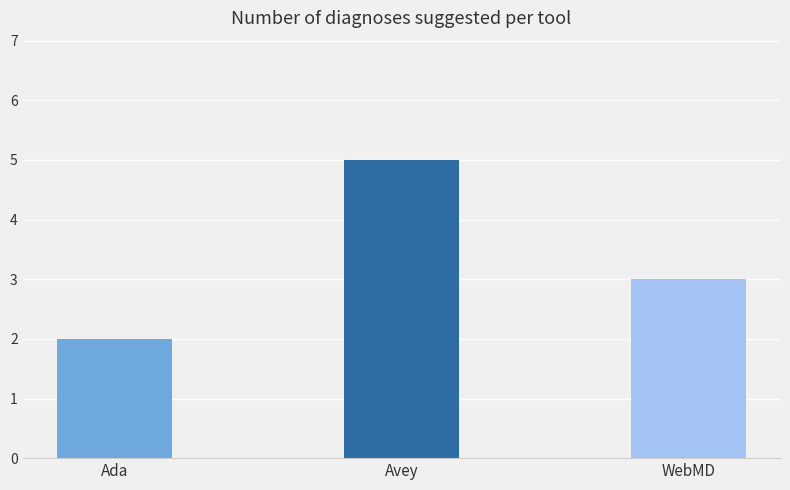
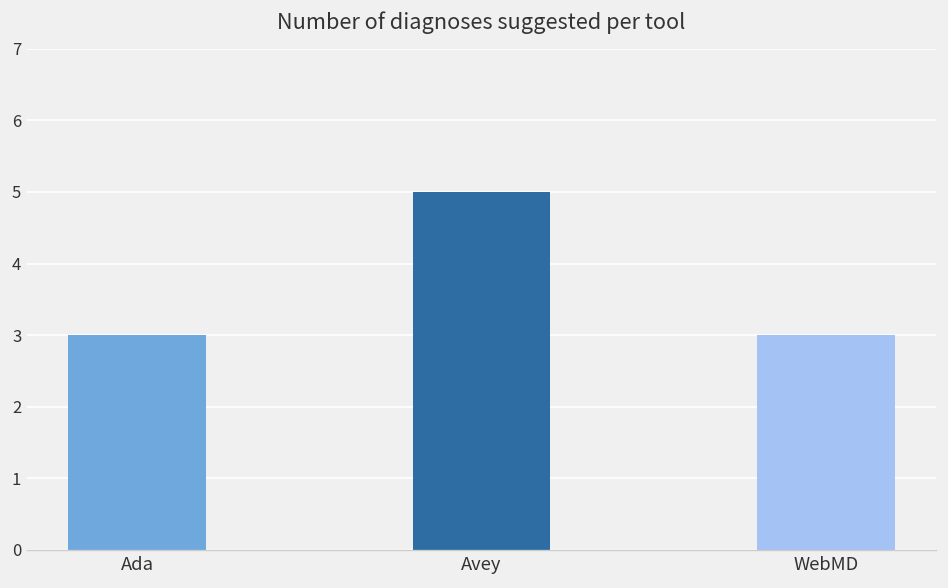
Ada: 2 -> 3
